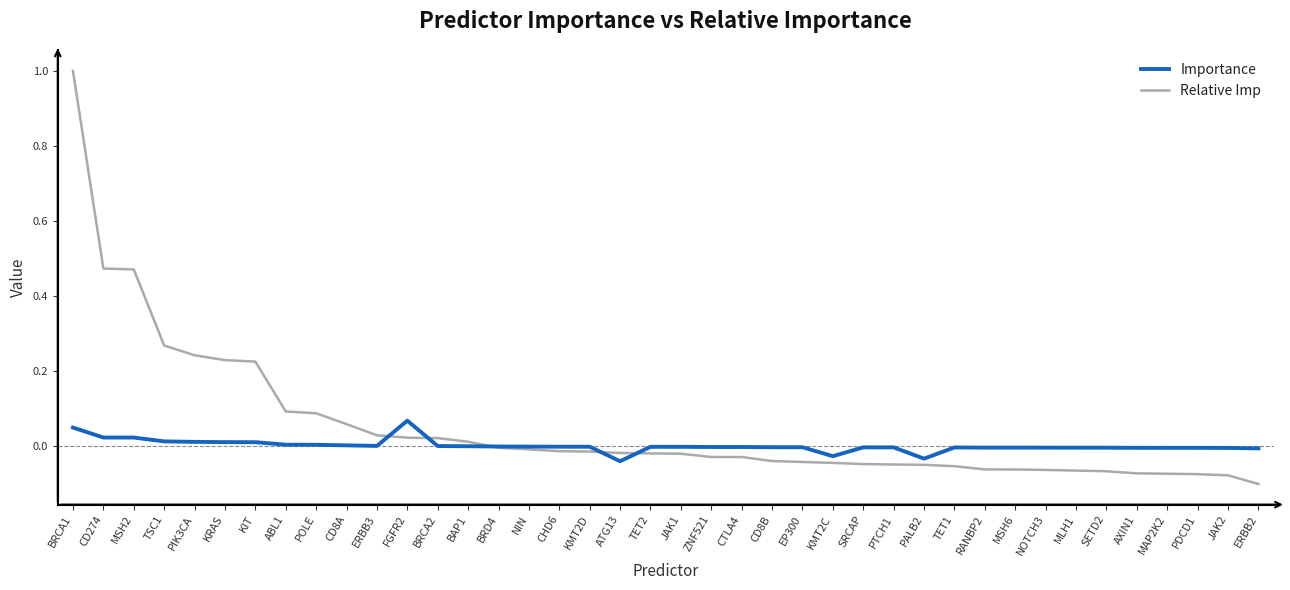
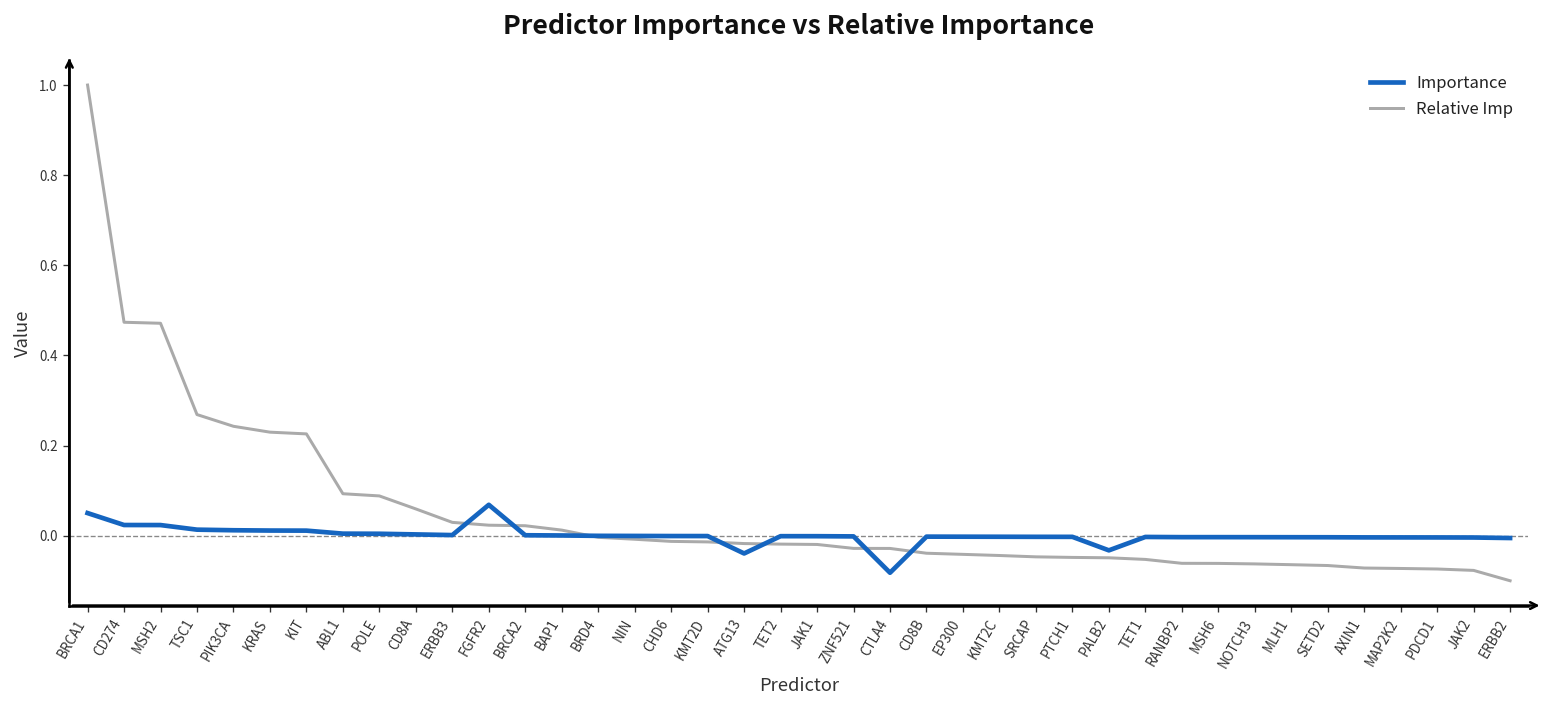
Importance, CTLA4: 0.00 -> -0.08
Importance, KMT2C: -0.03 -> 0.00
